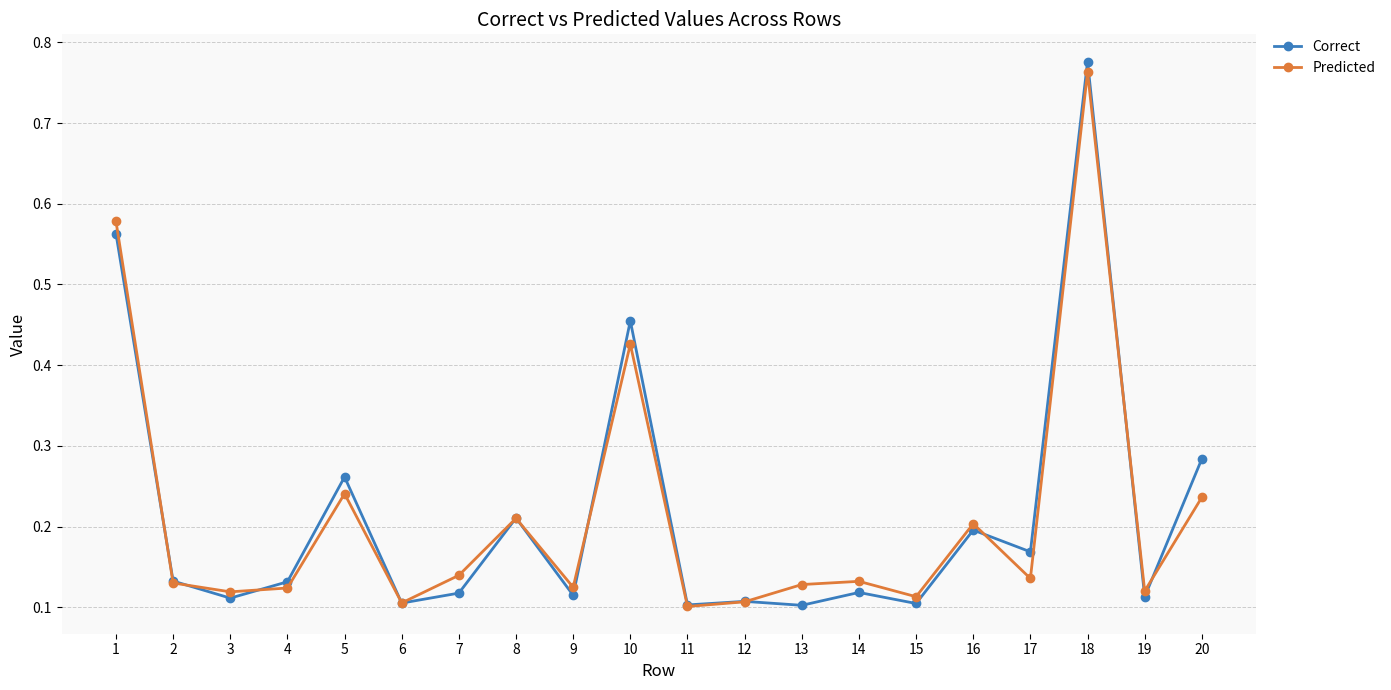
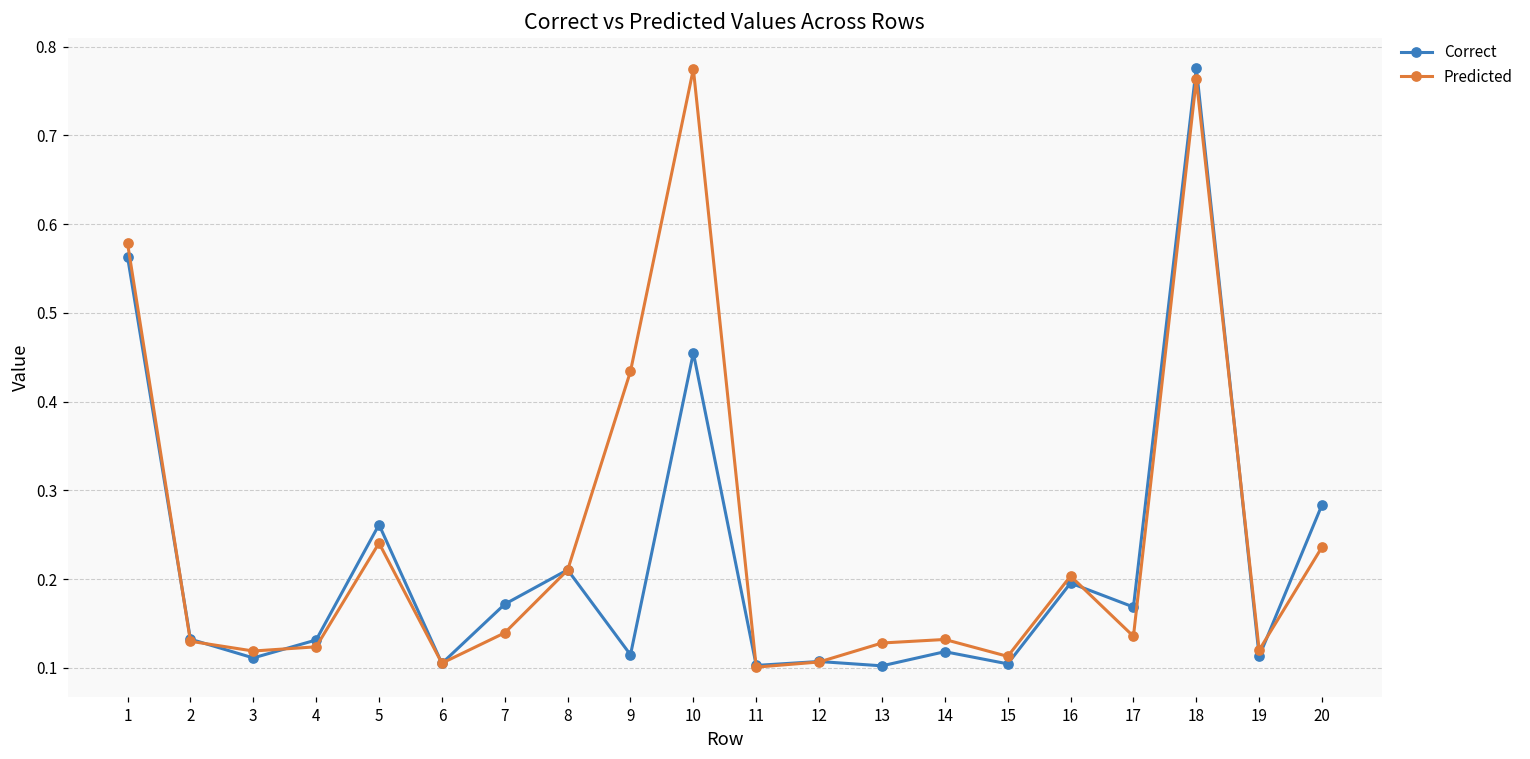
Correct, 7: 0.12 -> 0.17
Predicted, 9: 0.12 -> 0.43
Predicted, 10: 0.43 -> 0.77
